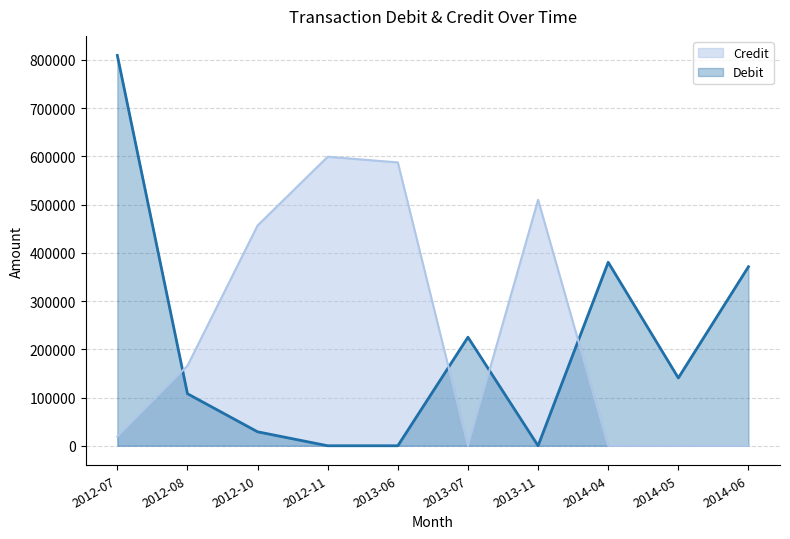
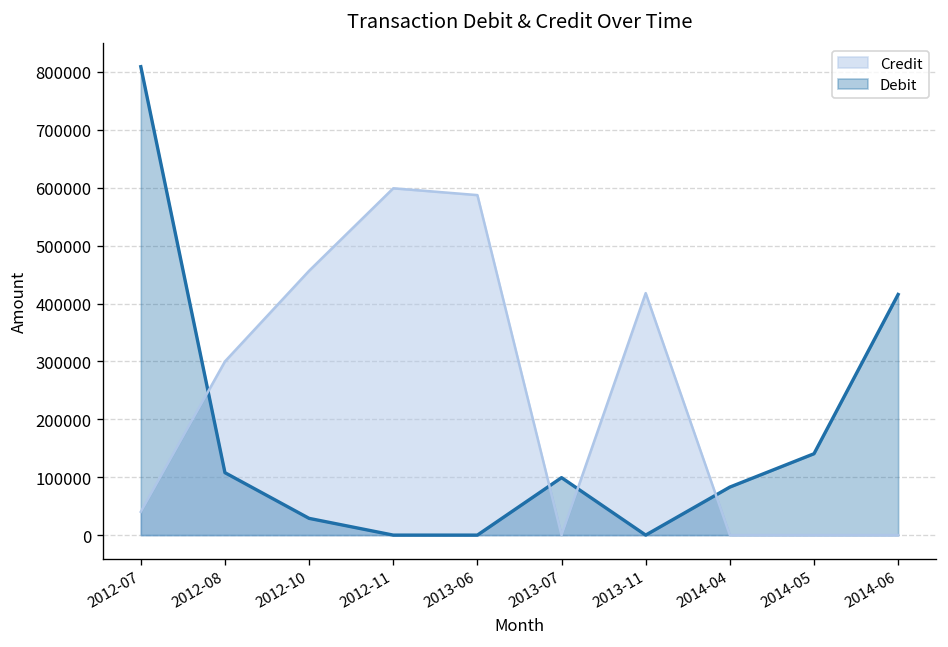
Credit, 2012-07: 20000 -> 40000
Credit, 2012-08: 170000 -> 300000
Debit, 2013-07: 230000 -> 100000
Credit, 2013-11: 510000 -> 420000
Debit, 2014-04: 380000 -> 80000
Debit, 2014-06: 370000 -> 420000
